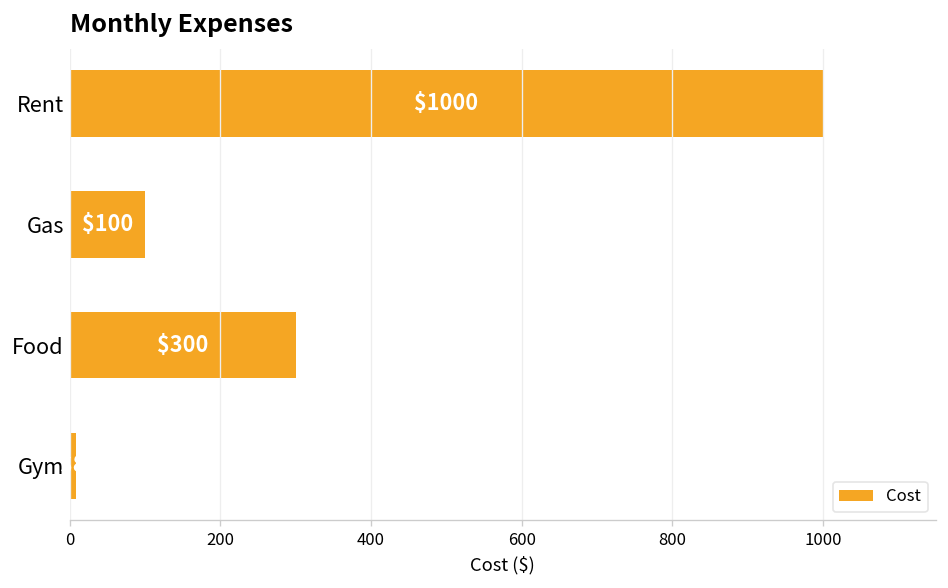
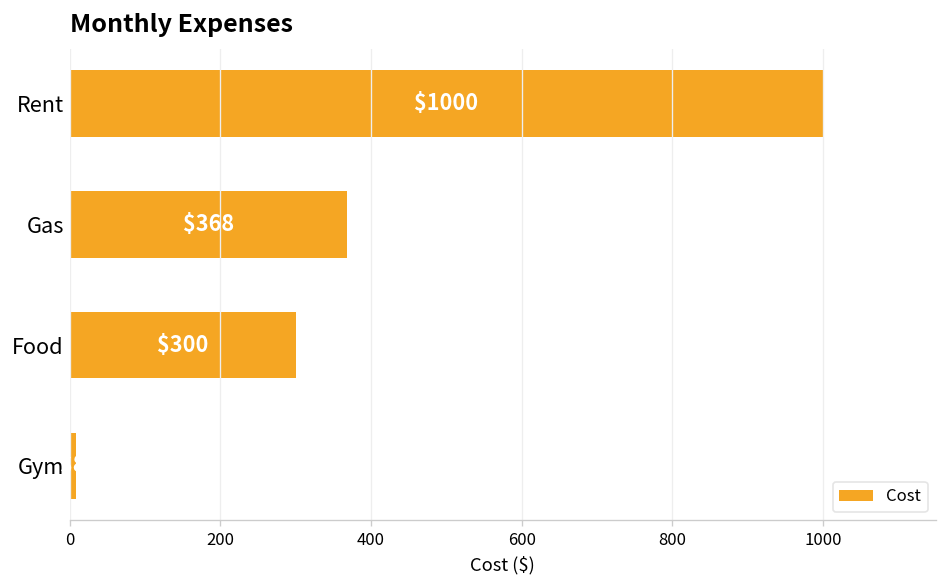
Gas: $100 -> $368
